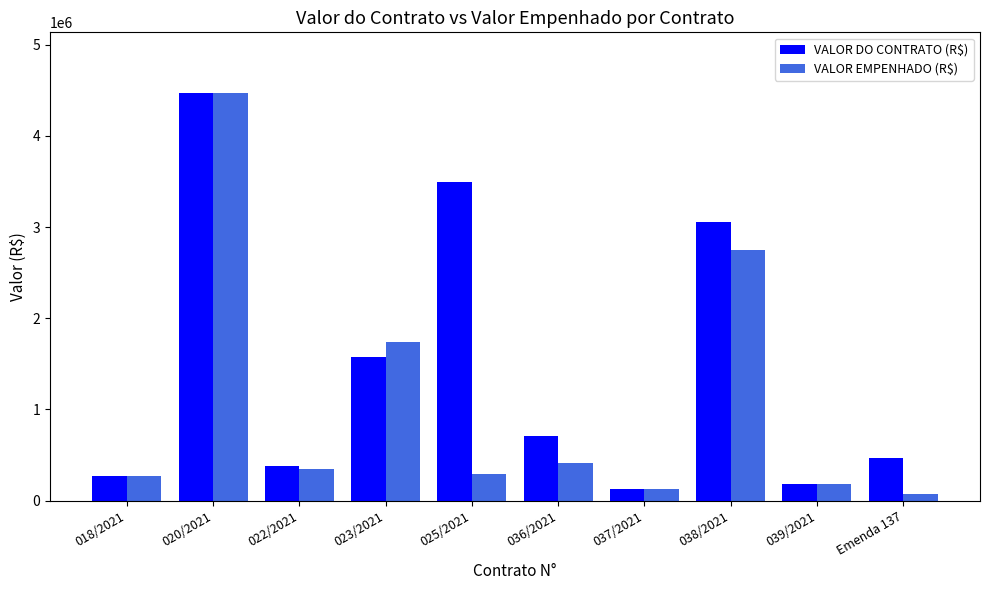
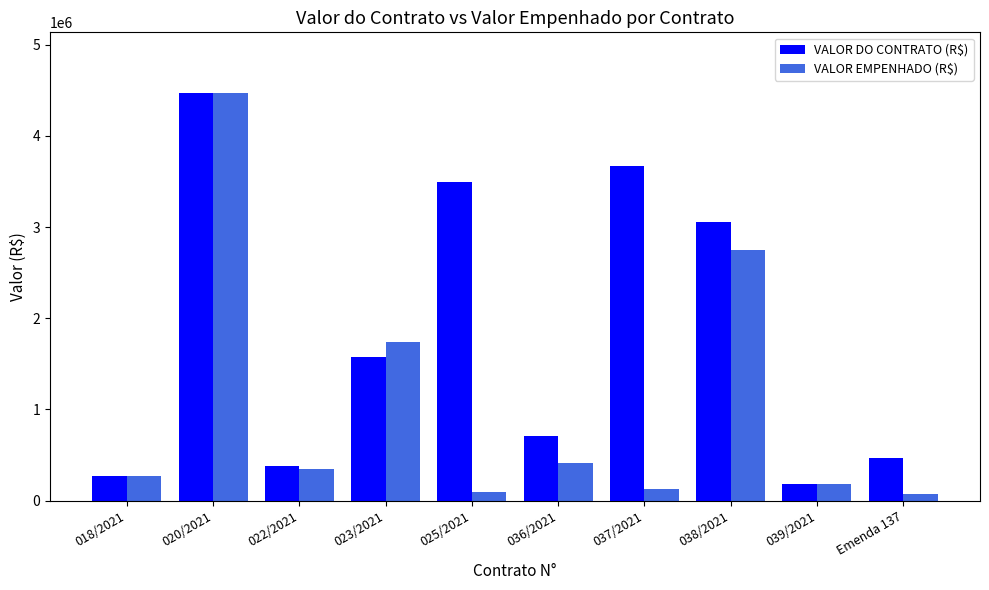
VALOR EMPENHADO (R$), 025/2021: 300000 -> 100000
VALOR DO CONTRATO (R$), 037/2021: 100000 -> 3700000
